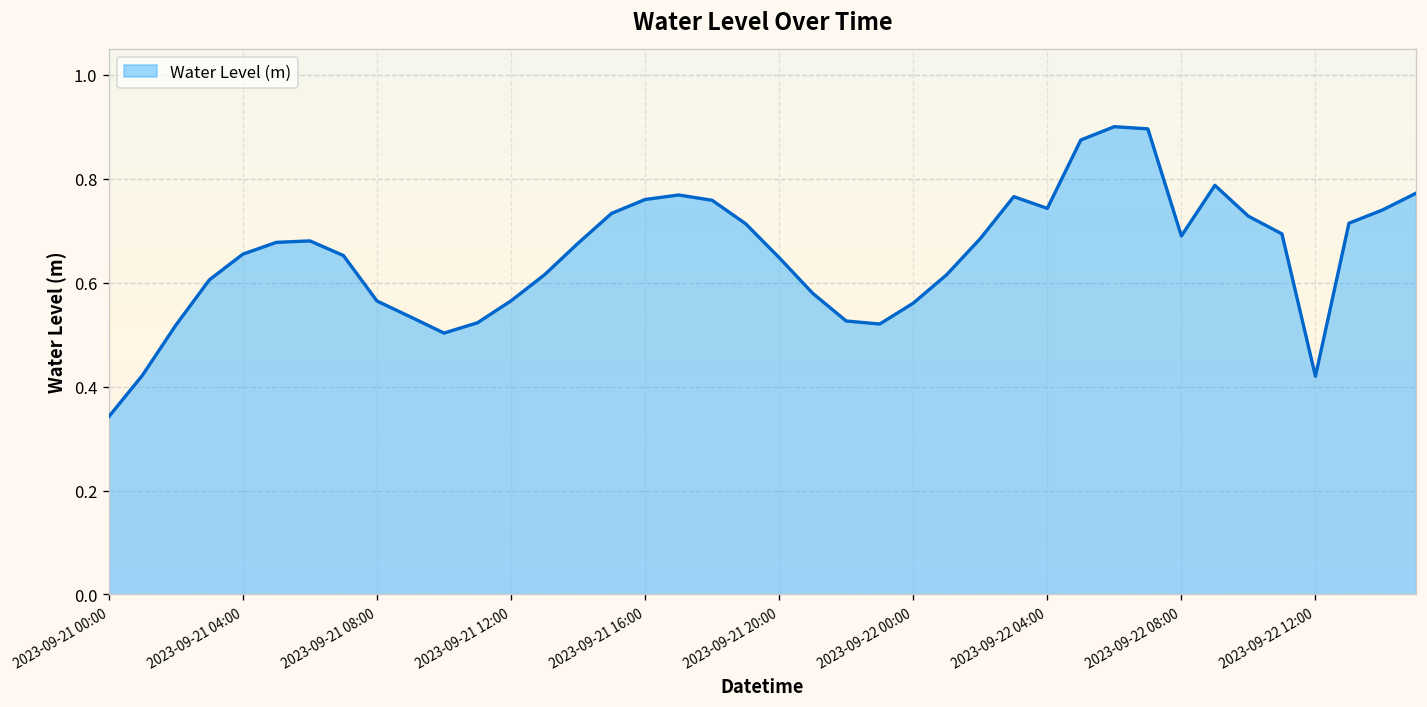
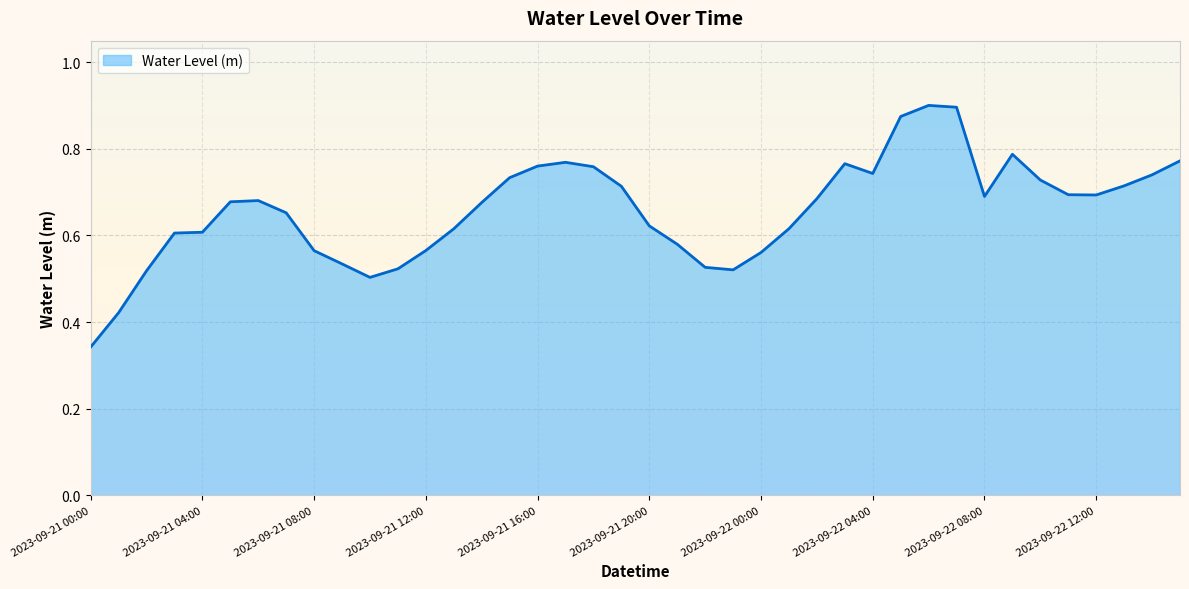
2023-09-21 04:00: 0.66 -> 0.61
2023-09-21 20:00: 0.65 -> 0.62
2023-09-22 12:00: 0.42 -> 0.69
